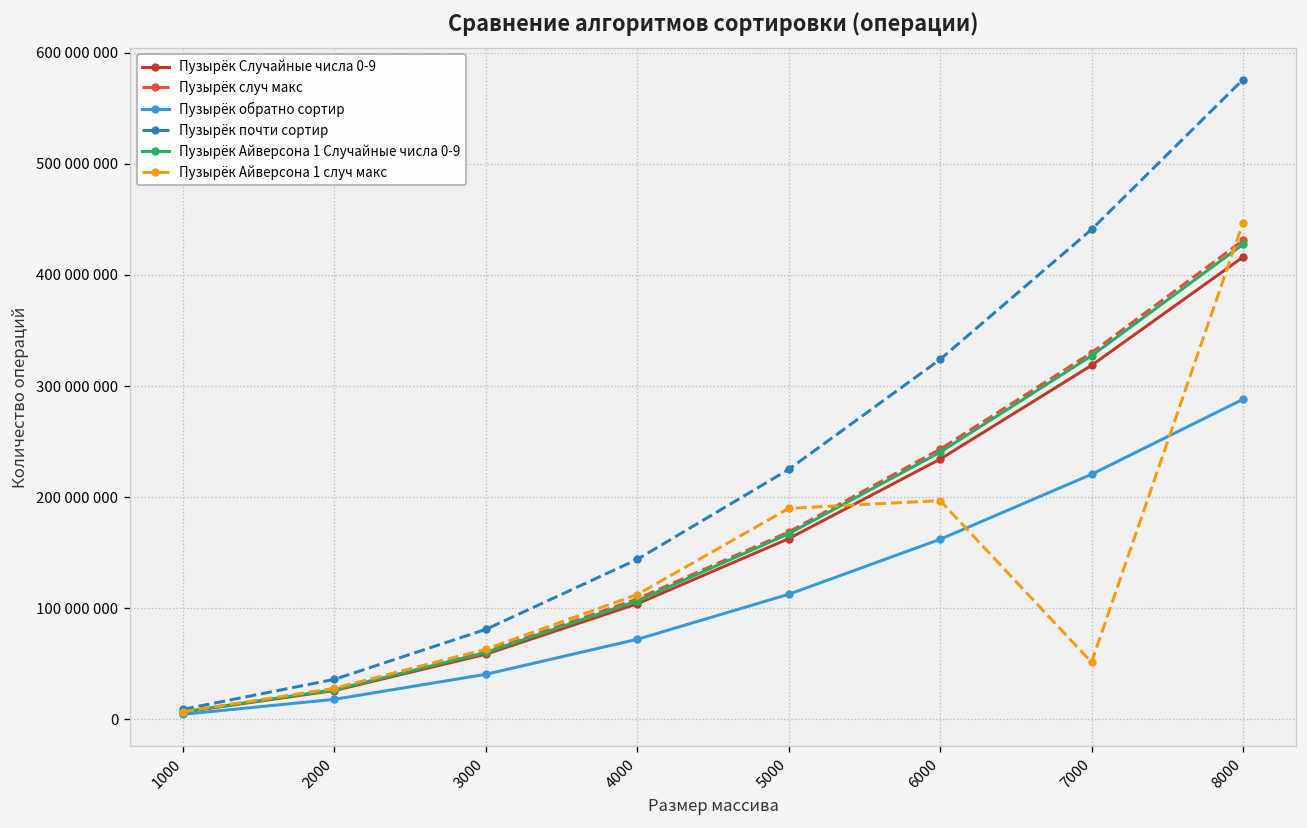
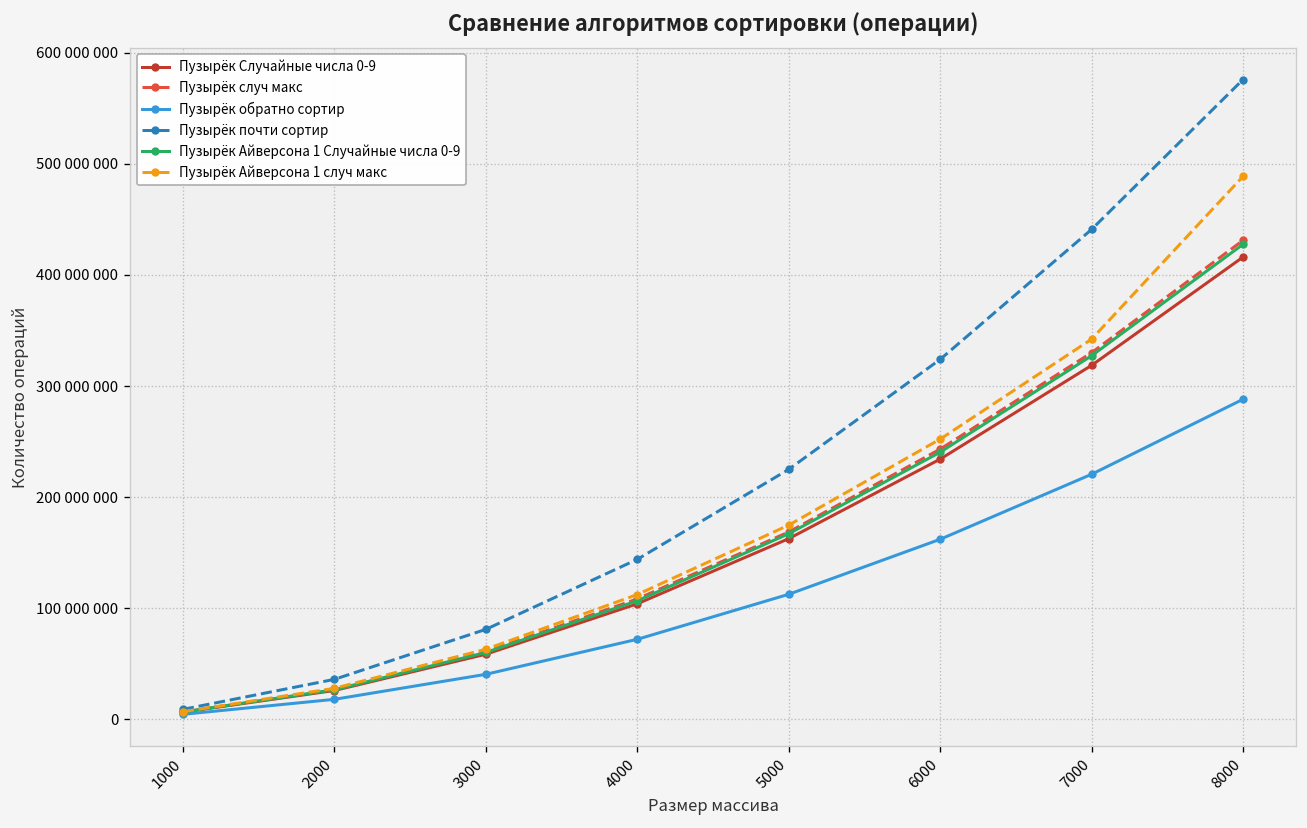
Пузырёк Айверсона 1 случ макс, 5000: 190000000 -> 170000000
Пузырёк Айверсона 1 случ макс, 6000: 200000000 -> 250000000
Пузырёк Айверсона 1 случ макс, 7000: 50000000 -> 340000000
Пузырёк Айверсона 1 случ макс, 8000: 450000000 -> 490000000
